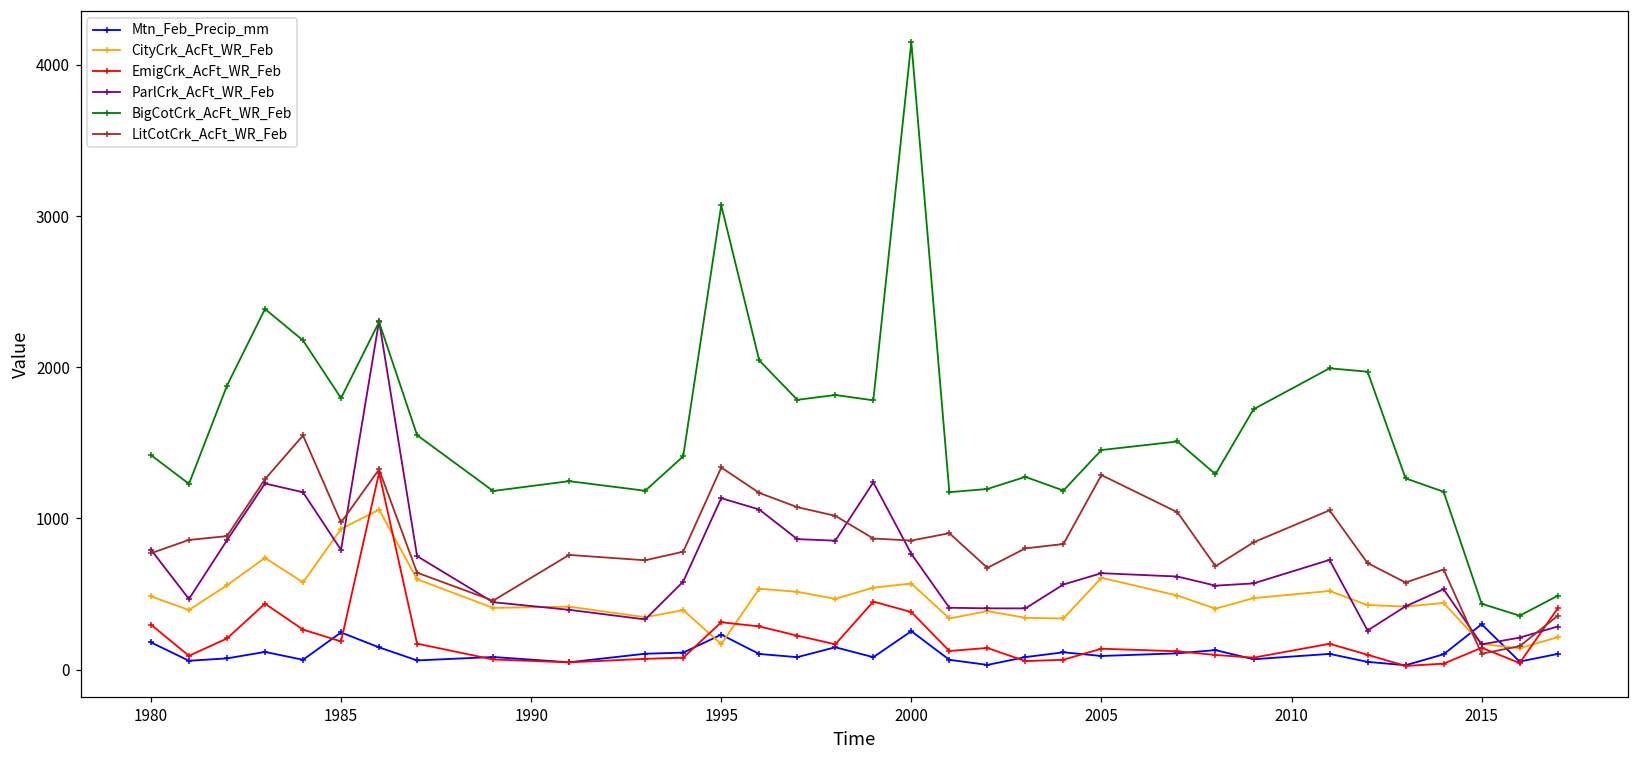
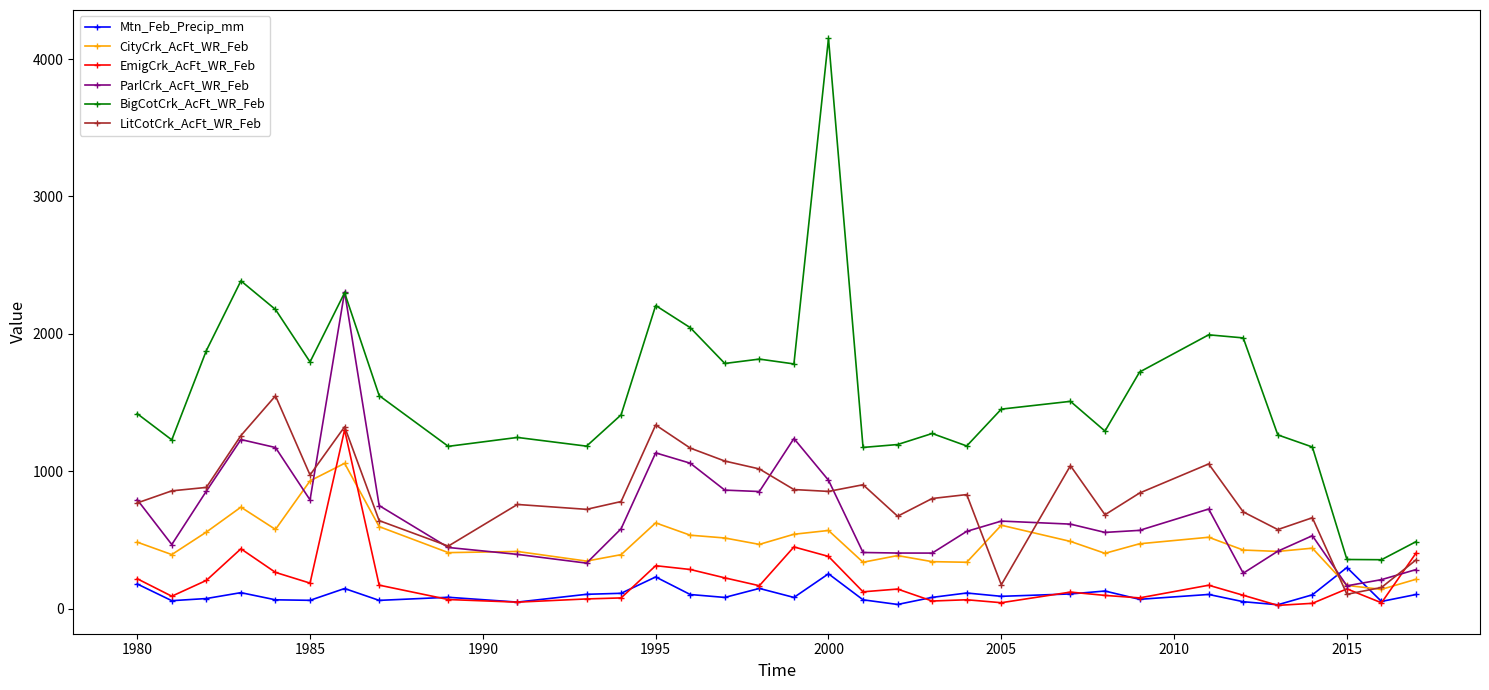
EmigCrk_AcFt_WR_Feb, 1980: 300 -> 220
Mtn_Feb_Precip_mm, 1985: 250 -> 60
CityCrk_AcFt_WR_Feb, 1995: 170 -> 620
BigCotCrk_AcFt_WR_Feb, 1995: 3070 -> 2210
ParlCrk_AcFt_WR_Feb, 2000: 770 -> 930
EmigCrk_AcFt_WR_Feb, 2005: 140 -> 40
LitCotCrk_AcFt_WR_Feb, 2005: 1290 -> 170
BigCotCrk_AcFt_WR_Feb, 2015: 430 -> 360
